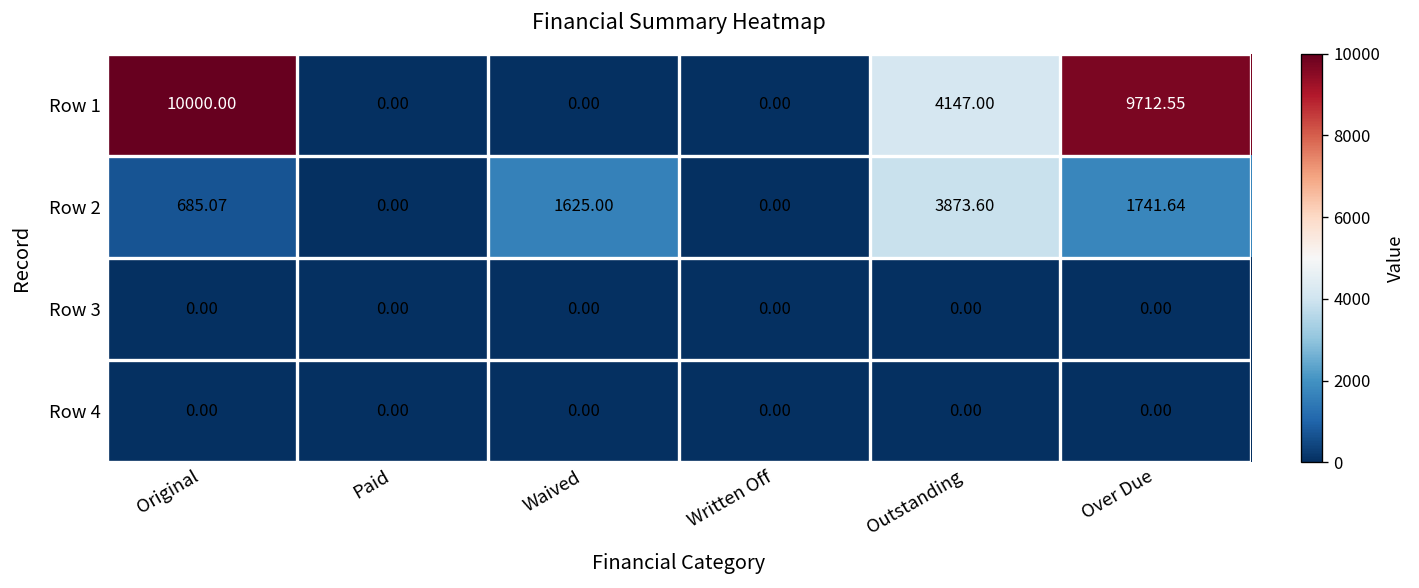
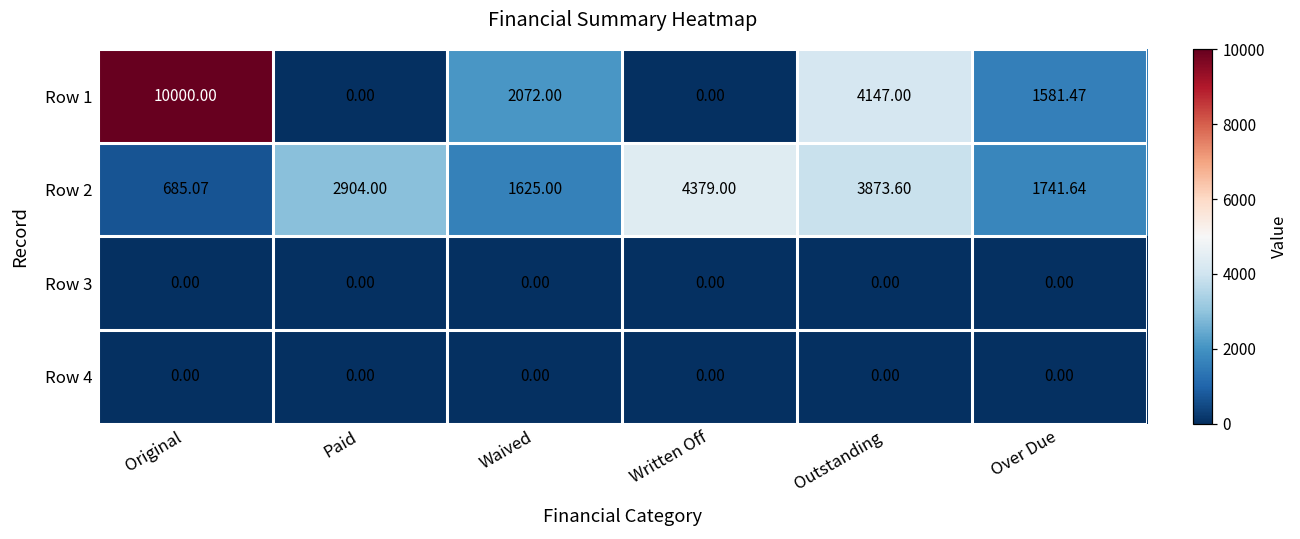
Row 1, Waived: 0.00 -> 2072.00
Row 1, Over Due: 9712.55 -> 1581.47
Row 2, Paid: 0.00 -> 2904.00
Row 2, Written Off: 0.00 -> 4379.00
